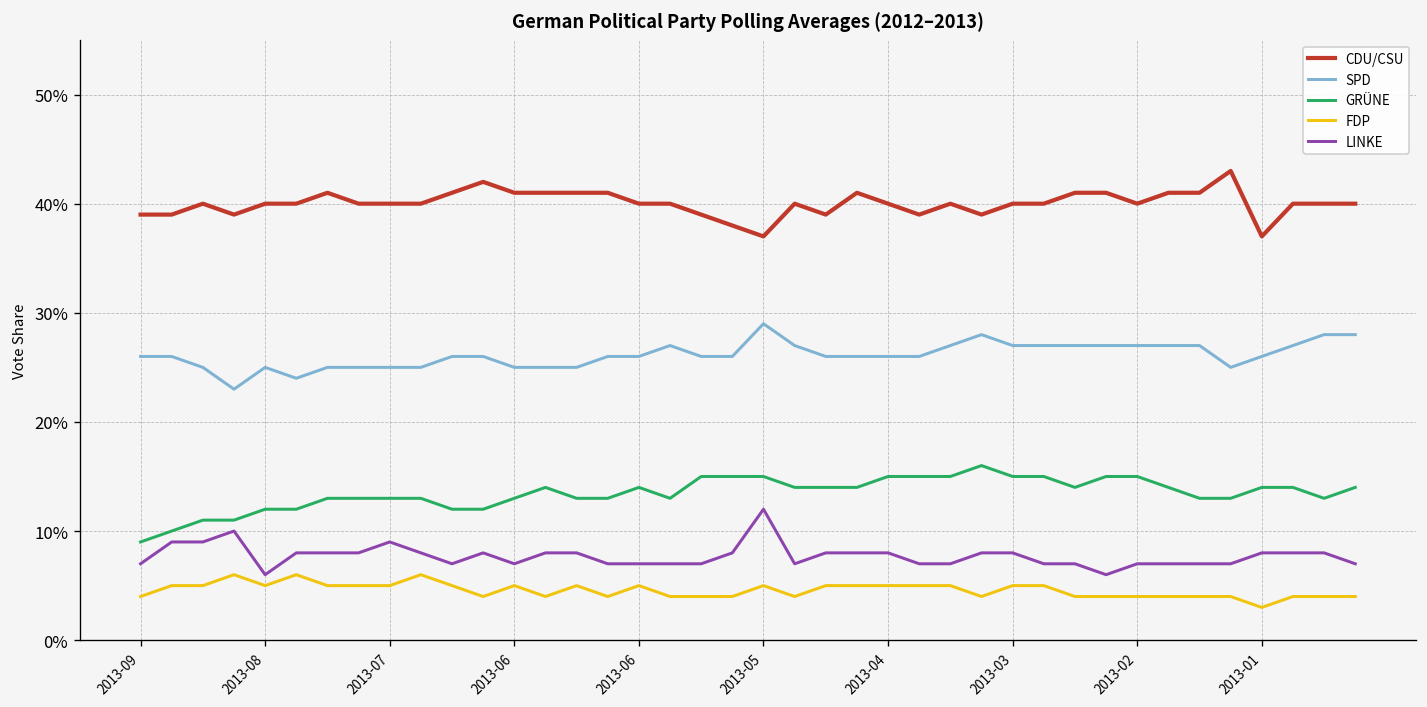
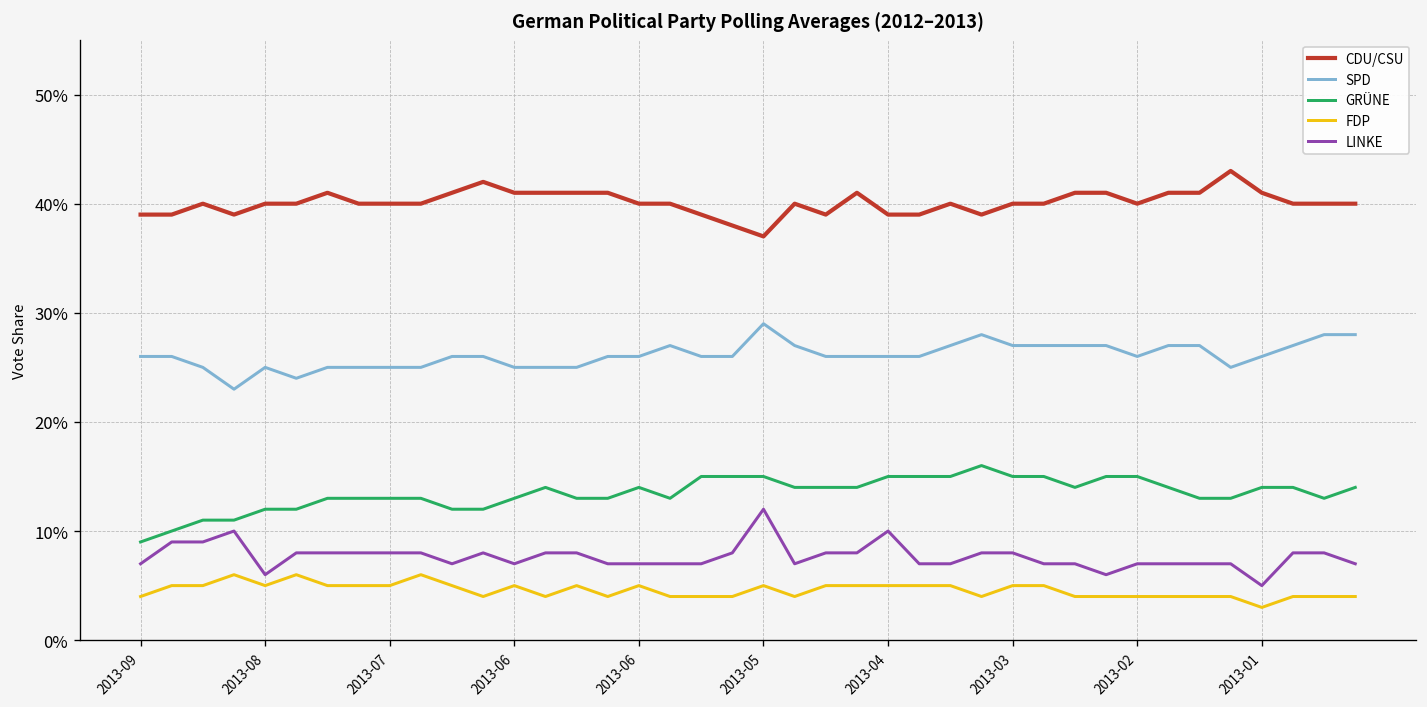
LINKE, 2013-07: 9% -> 8%
CDU/CSU, 2013-04: 40% -> 39%
LINKE, 2013-04: 8% -> 10%
SPD, 2013-02: 27% -> 26%
CDU/CSU, 2013-01: 37% -> 41%
LINKE, 2013-01: 8% -> 5%
